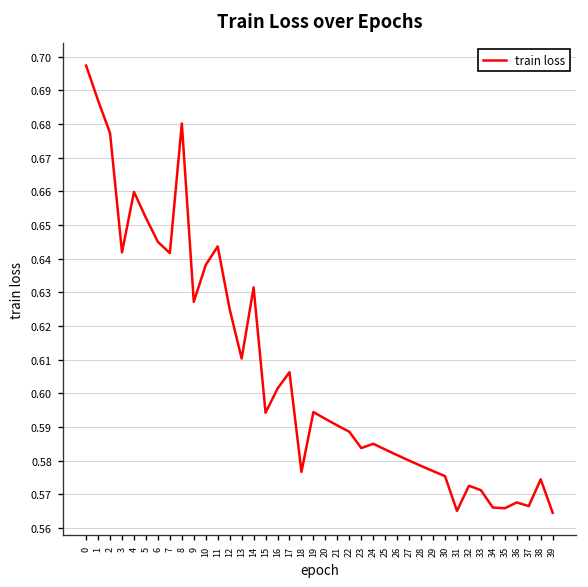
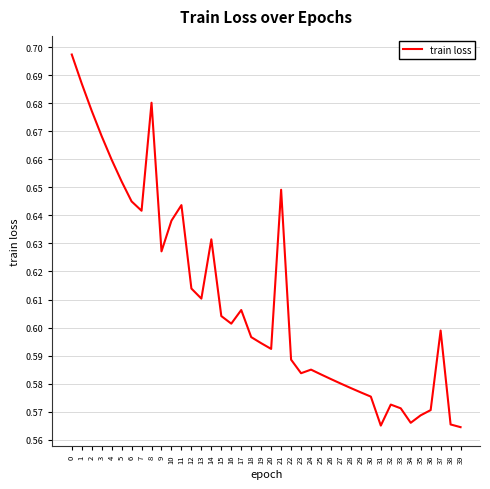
3: 0.642 -> 0.668
12: 0.625 -> 0.614
15: 0.594 -> 0.604
18: 0.577 -> 0.597
21: 0.590 -> 0.649
35: 0.566 -> 0.569
36: 0.568 -> 0.571
37: 0.566 -> 0.599
38: 0.574 -> 0.565
